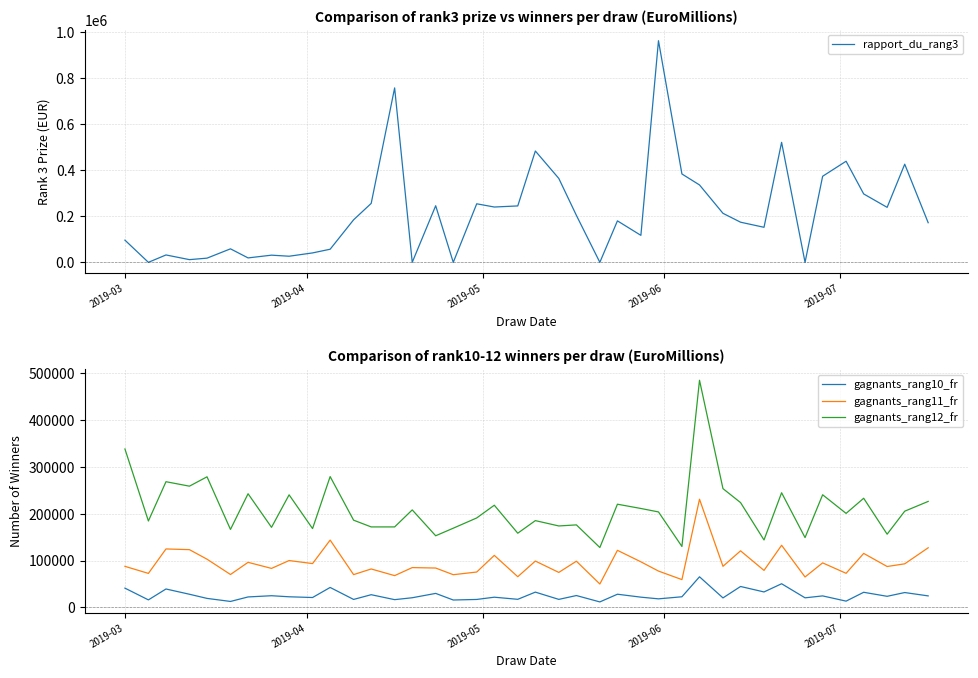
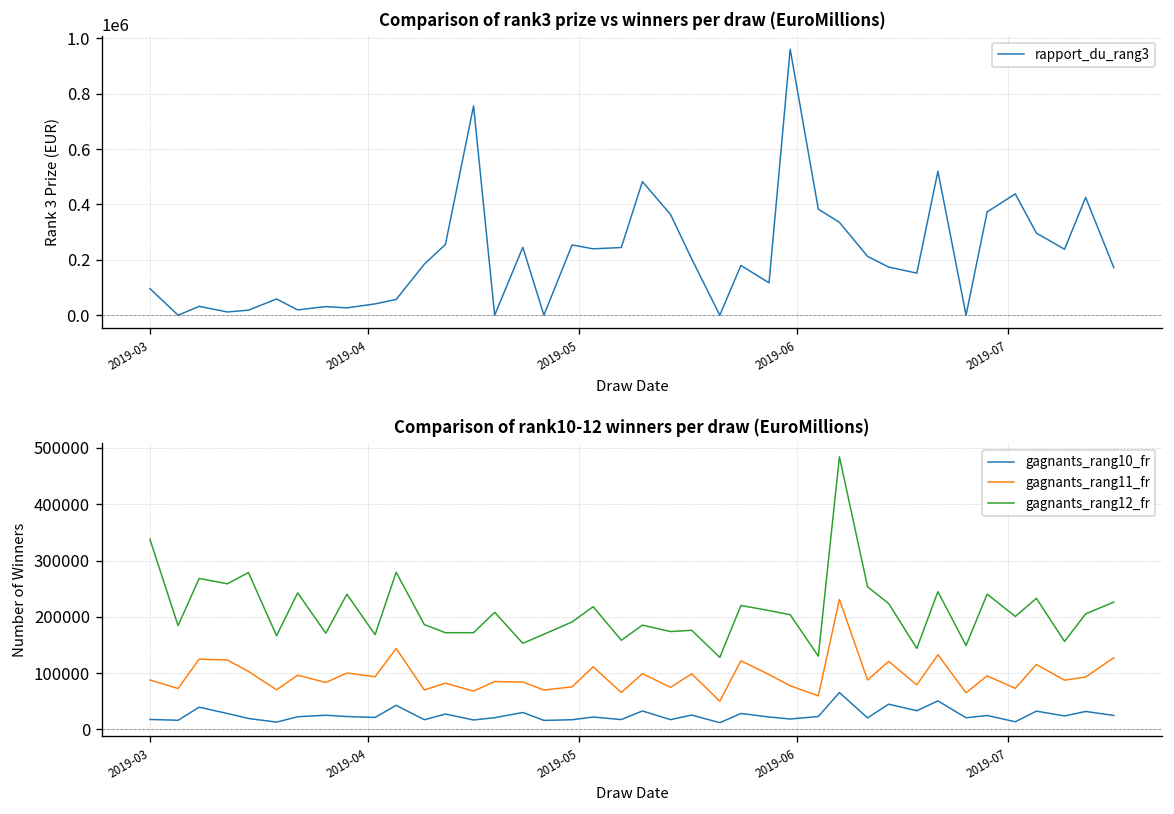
Comparison of rank10-12 winners per draw (EuroMillions), gagnants_rang10_fr, 2019-03: 40000 -> 20000
